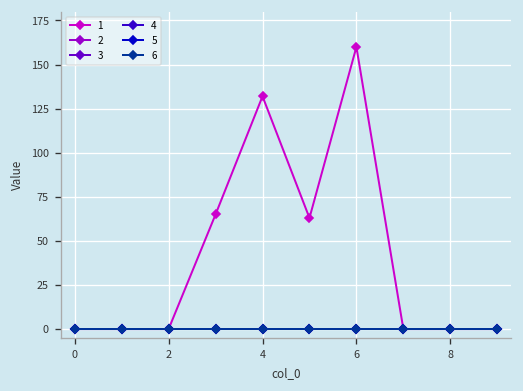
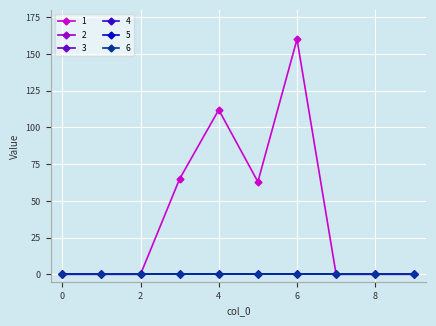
1, 4: 132 -> 112
